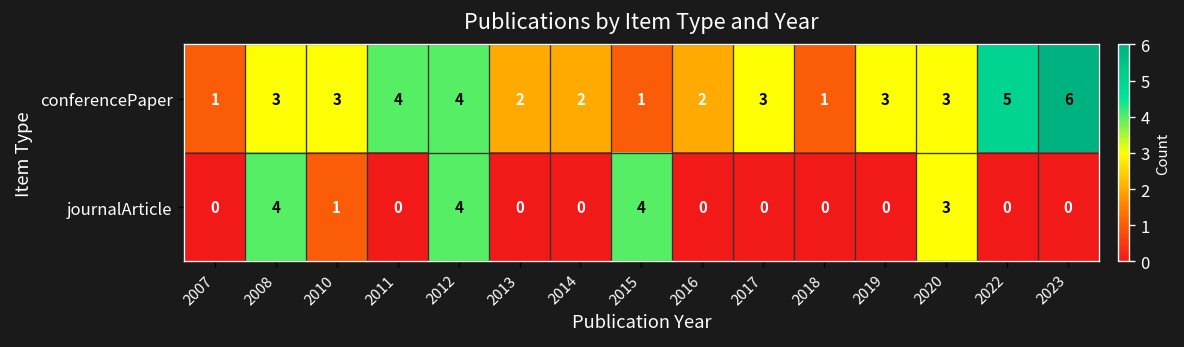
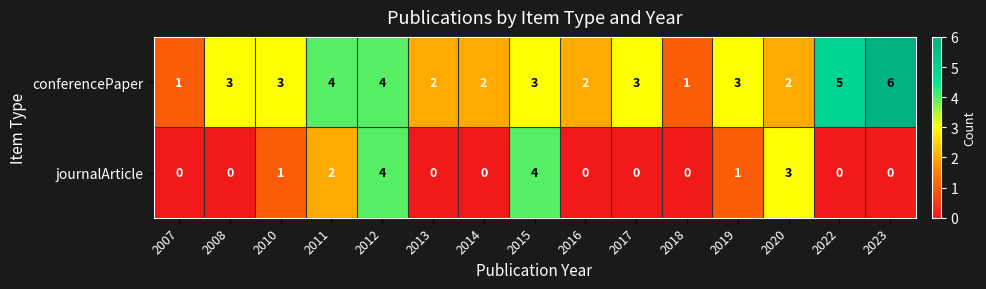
conferencePaper, 2015: 1 -> 3
conferencePaper, 2020: 3 -> 2
journalArticle, 2008: 4 -> 0
journalArticle, 2011: 0 -> 2
journalArticle, 2019: 0 -> 1
